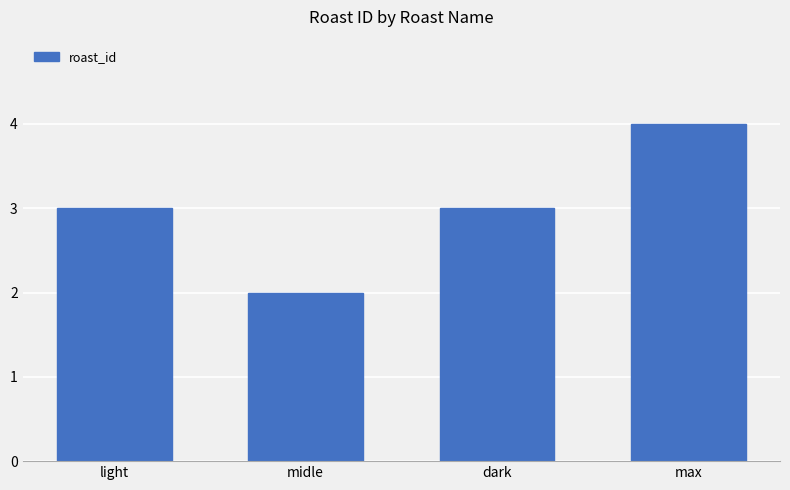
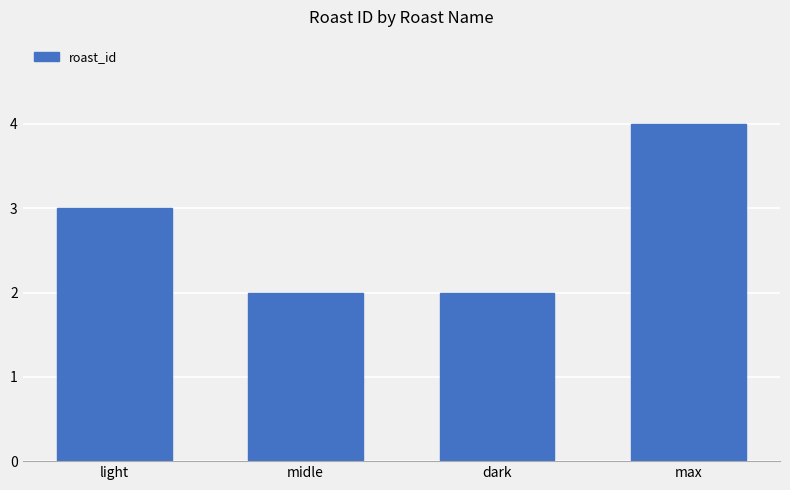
dark: 3 -> 2
